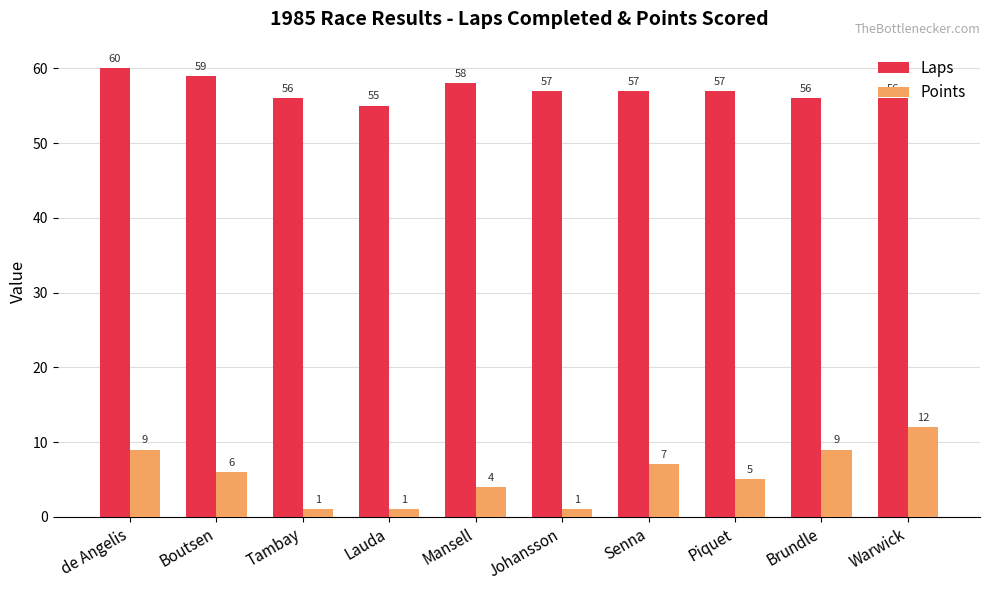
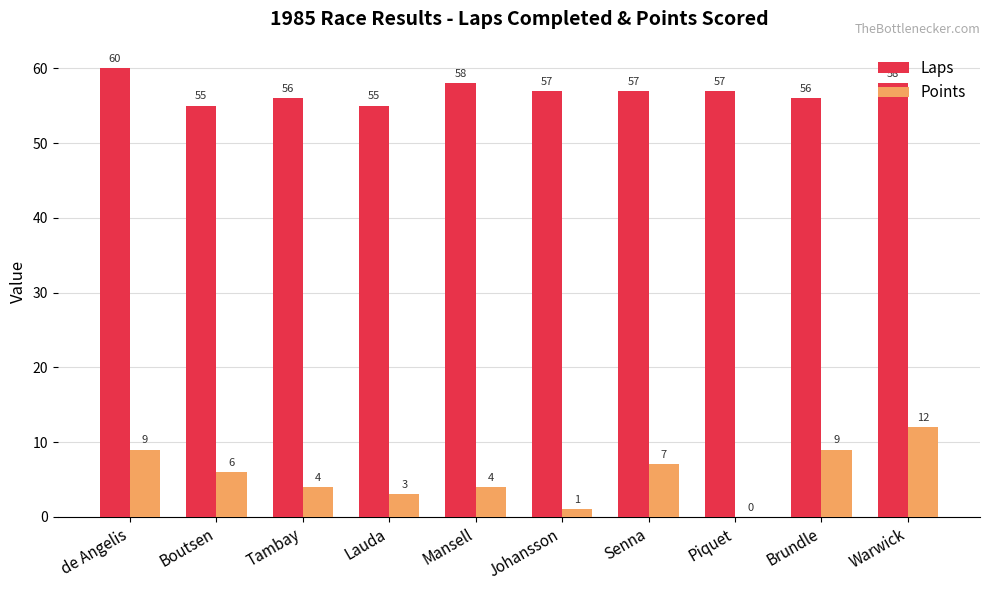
Laps, Boutsen: 59 -> 55
Points, Tambay: 1 -> 4
Points, Lauda: 1 -> 3
Points, Piquet: 5 -> 0
Laps, Warwick: 56 -> 58
